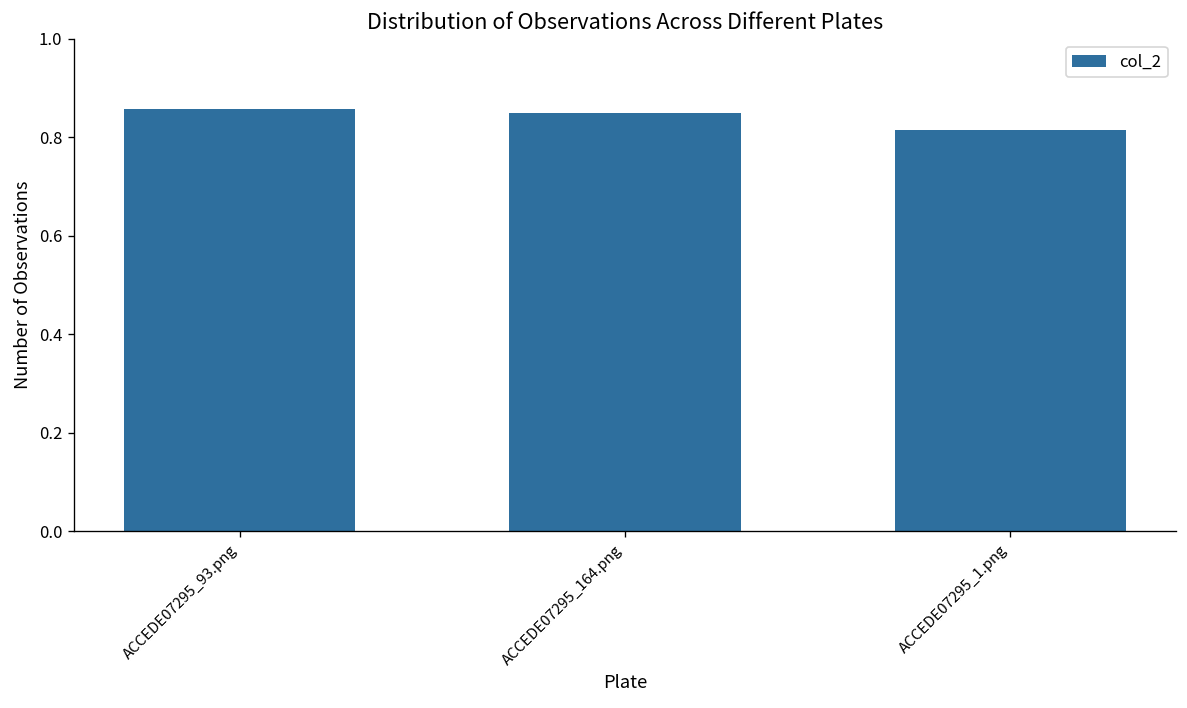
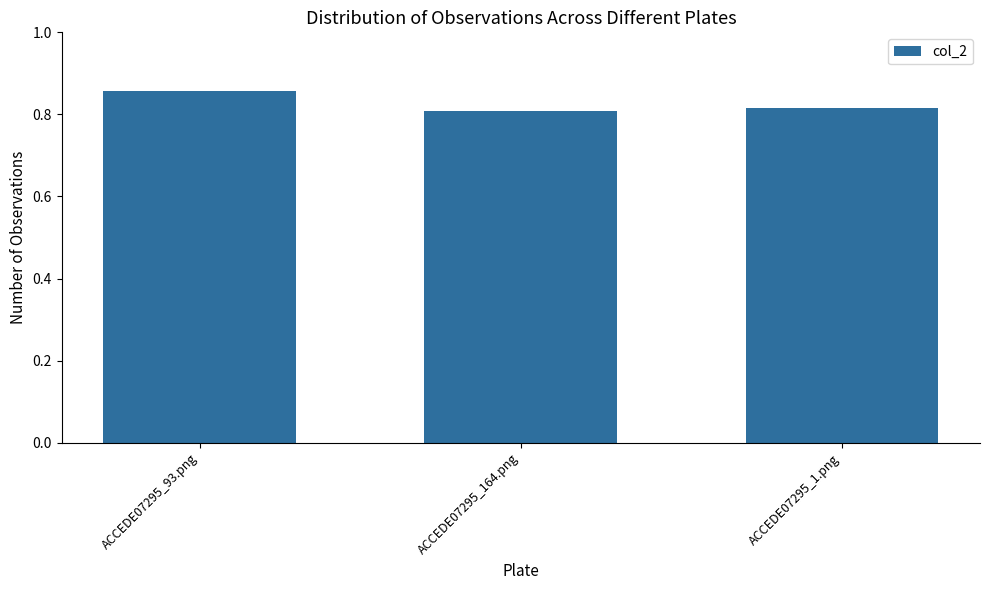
ACCEDE07295_164.png: 0.85 -> 0.81
